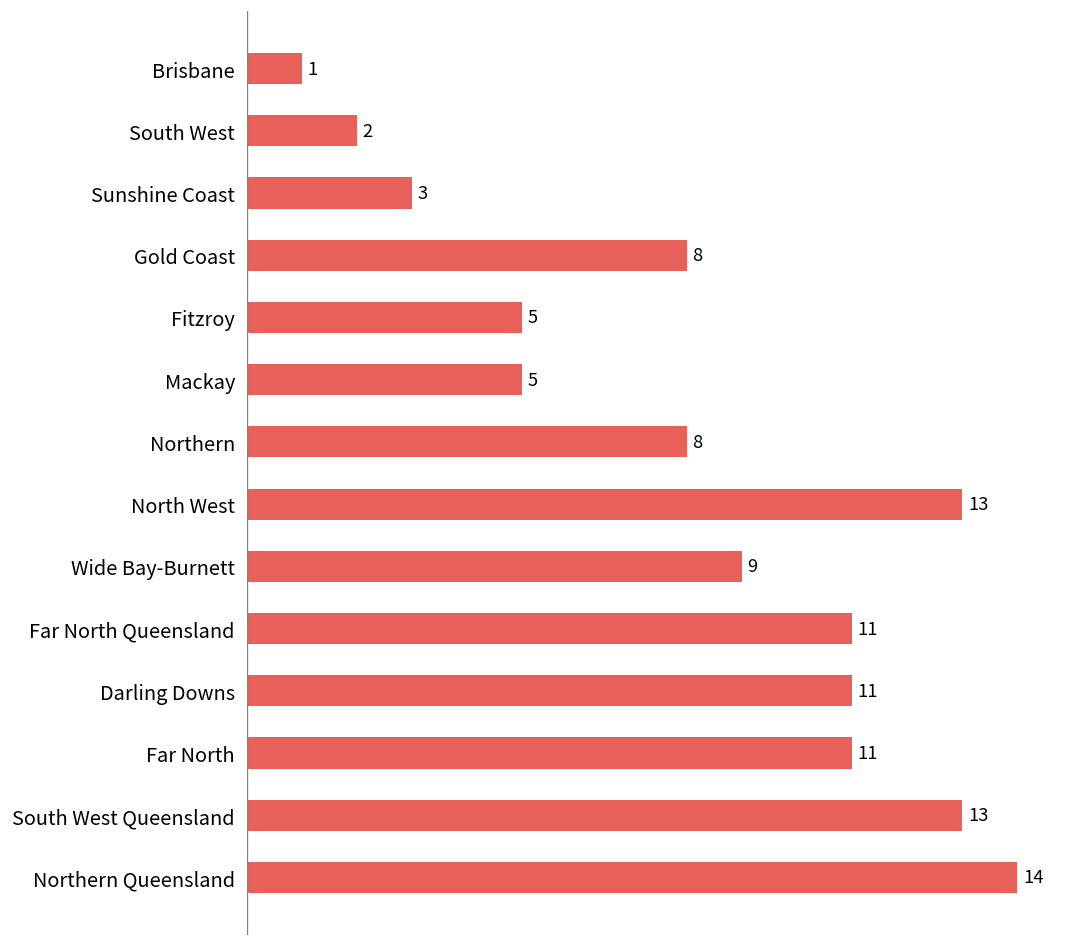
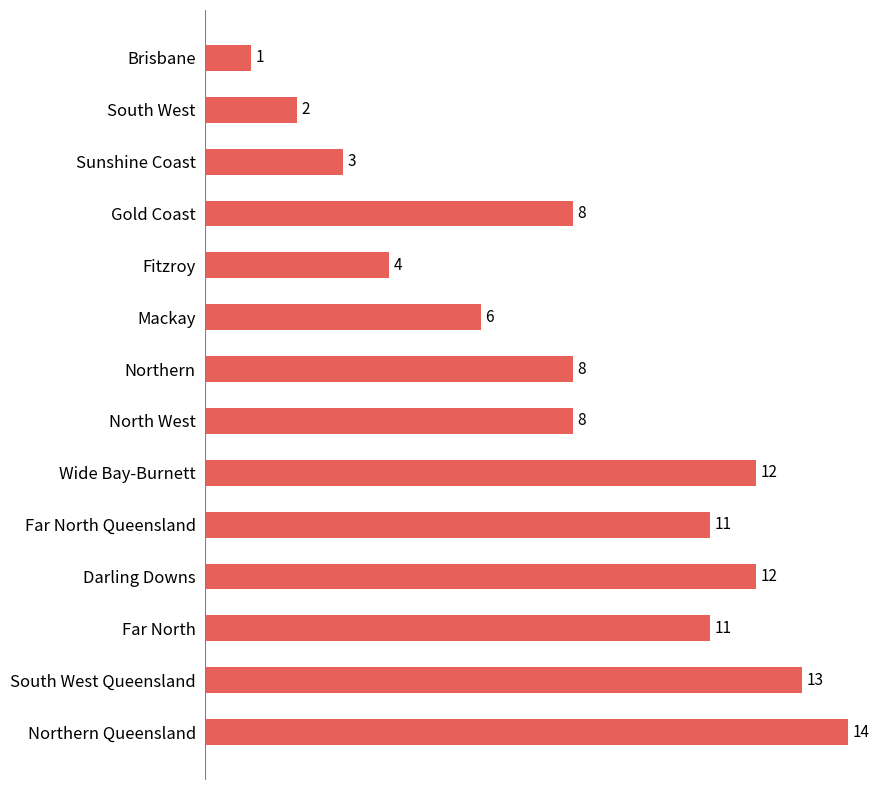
Fitzroy: 5 -> 4
Mackay: 5 -> 6
North West: 13 -> 8
Wide Bay-Burnett: 9 -> 12
Darling Downs: 11 -> 12
